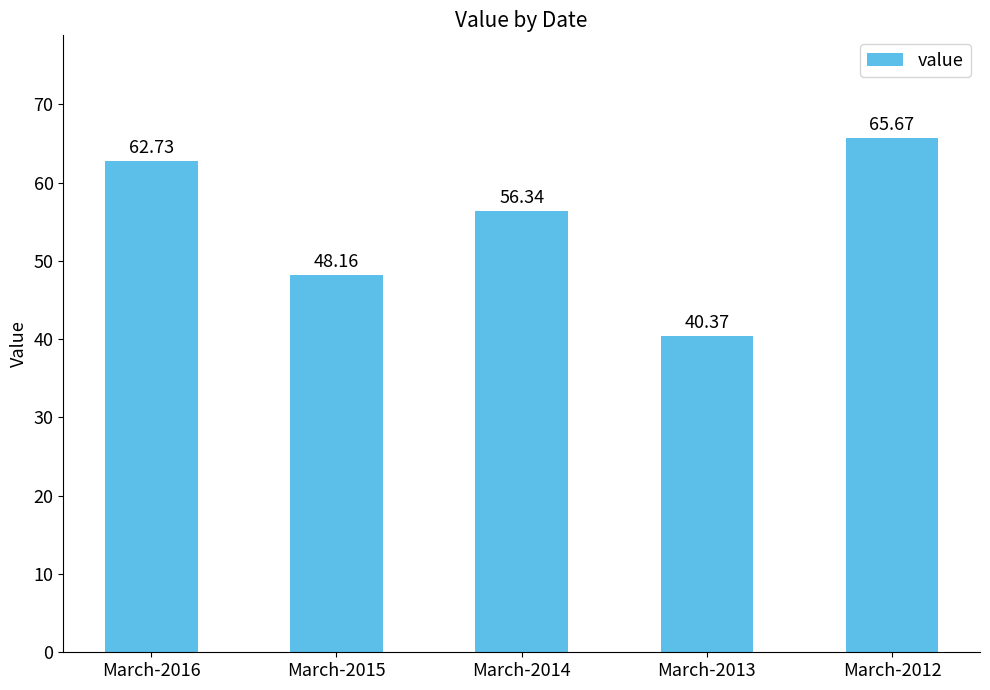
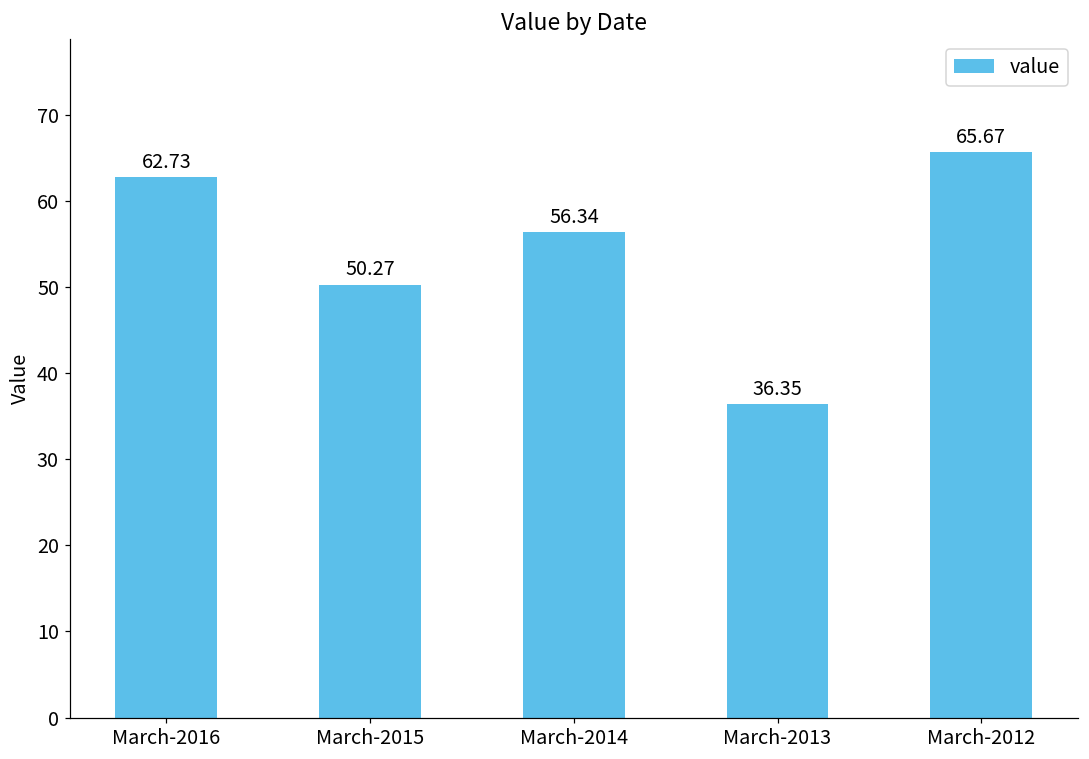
March-2015: 48.16 -> 50.27
March-2013: 40.37 -> 36.35
